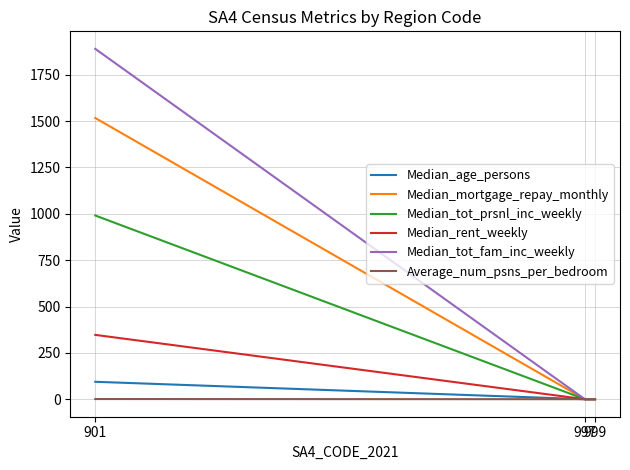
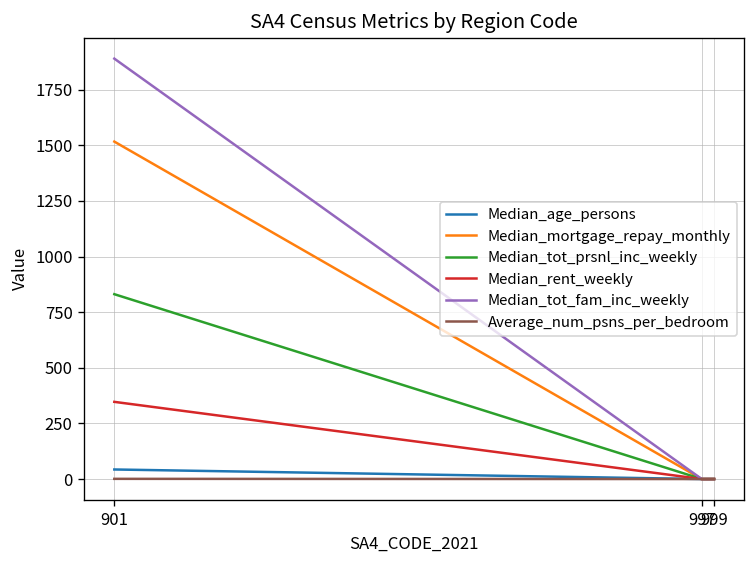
Median_age_persons, 901: 90 -> 40
Median_tot_prsnl_inc_weekly, 901: 990 -> 830
